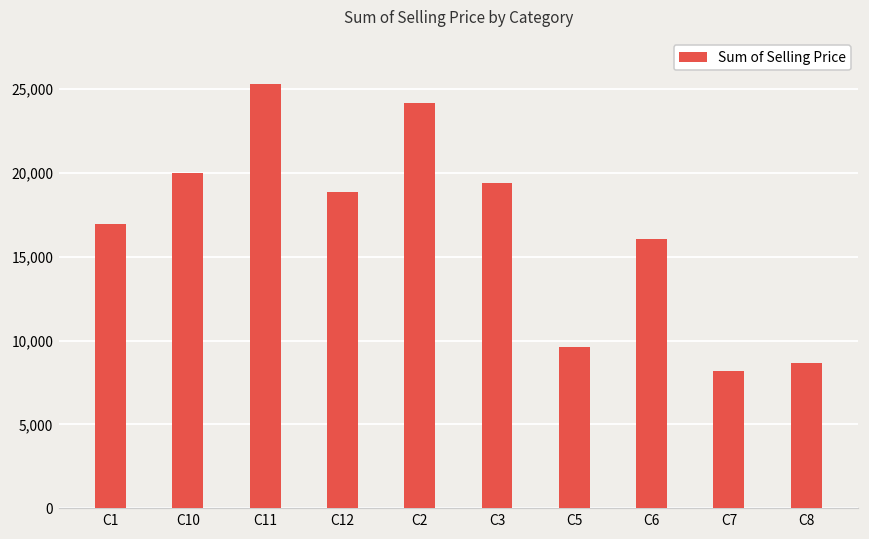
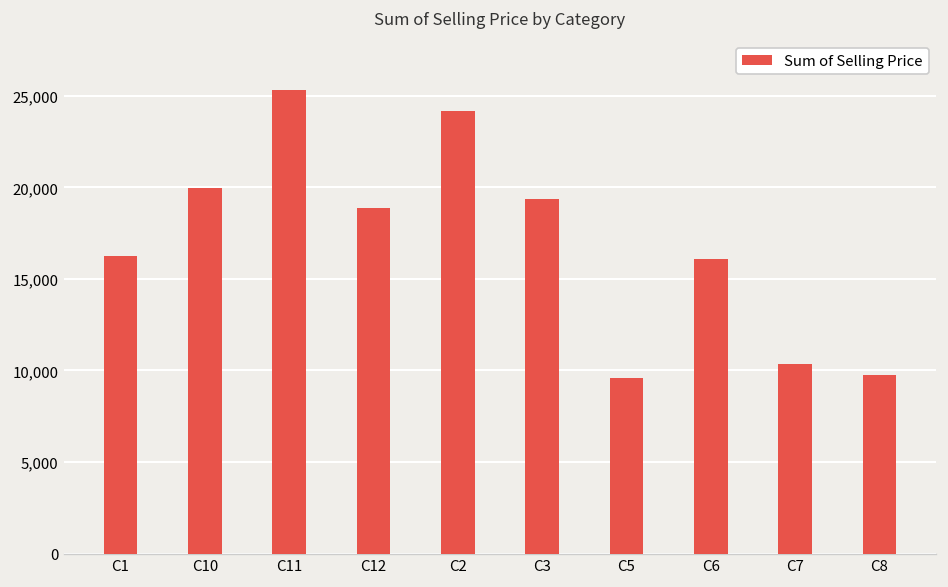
C1: 16,900 -> 16,300
C7: 8,200 -> 10,400
C8: 8,700 -> 9,800
